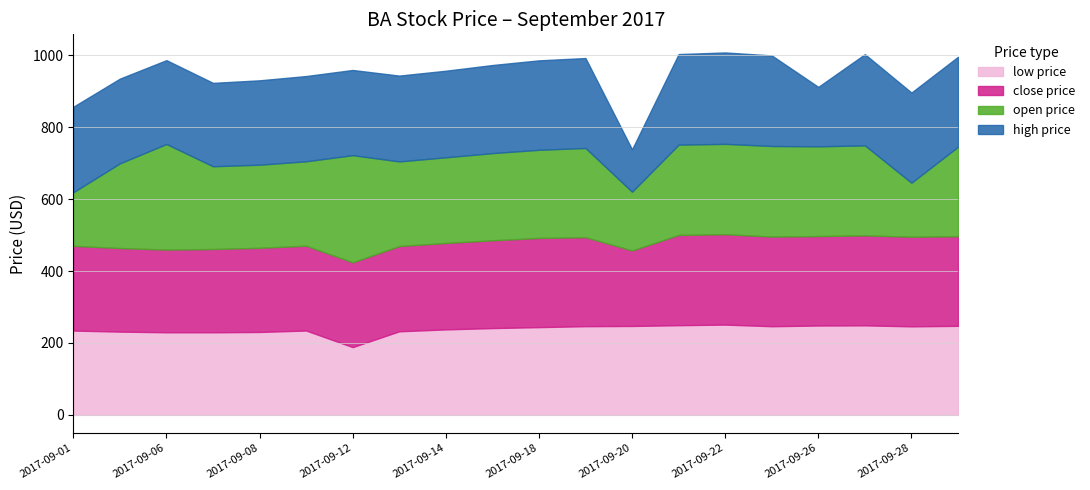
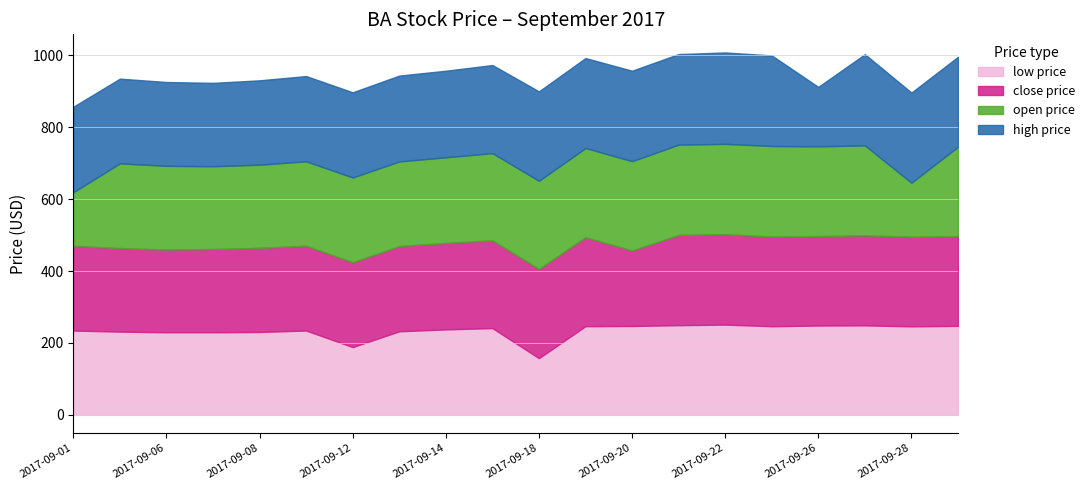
open price, 2017-09-06: 290 -> 230
open price, 2017-09-12: 300 -> 240
low price, 2017-09-18: 240 -> 160
open price, 2017-09-20: 160 -> 250
high price, 2017-09-20: 120 -> 250
